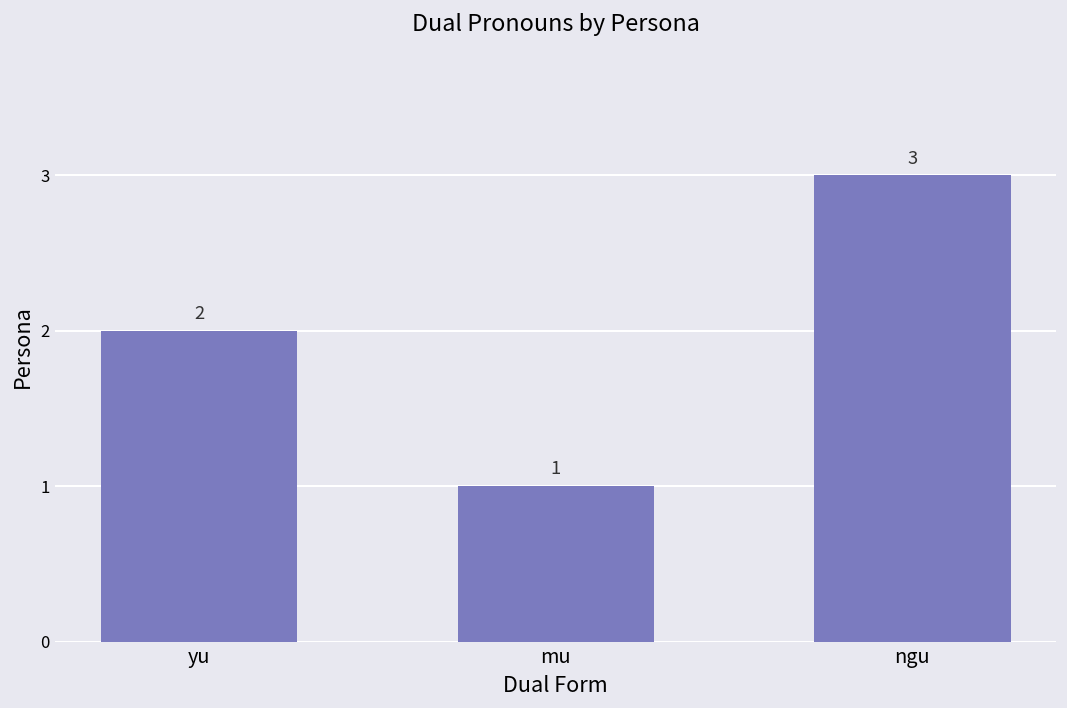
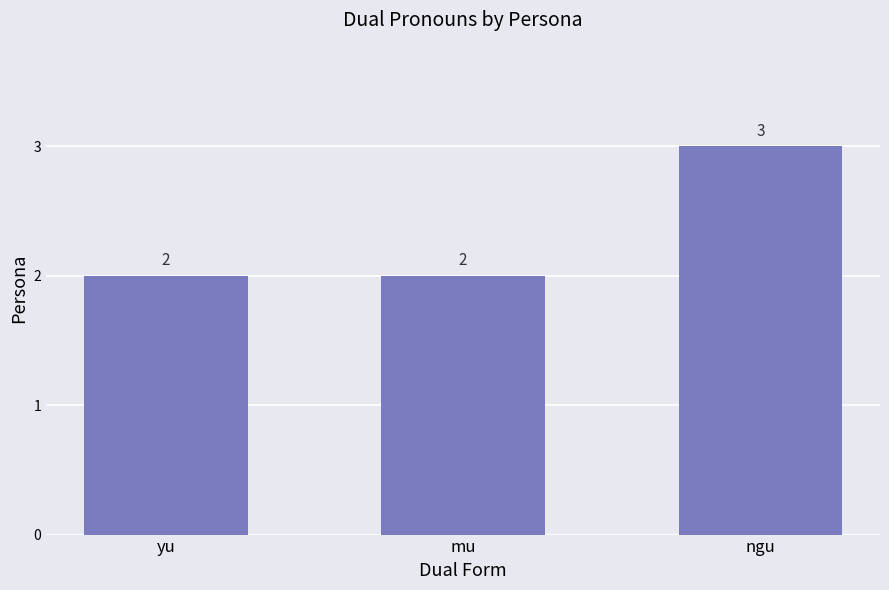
mu: 1 -> 2
